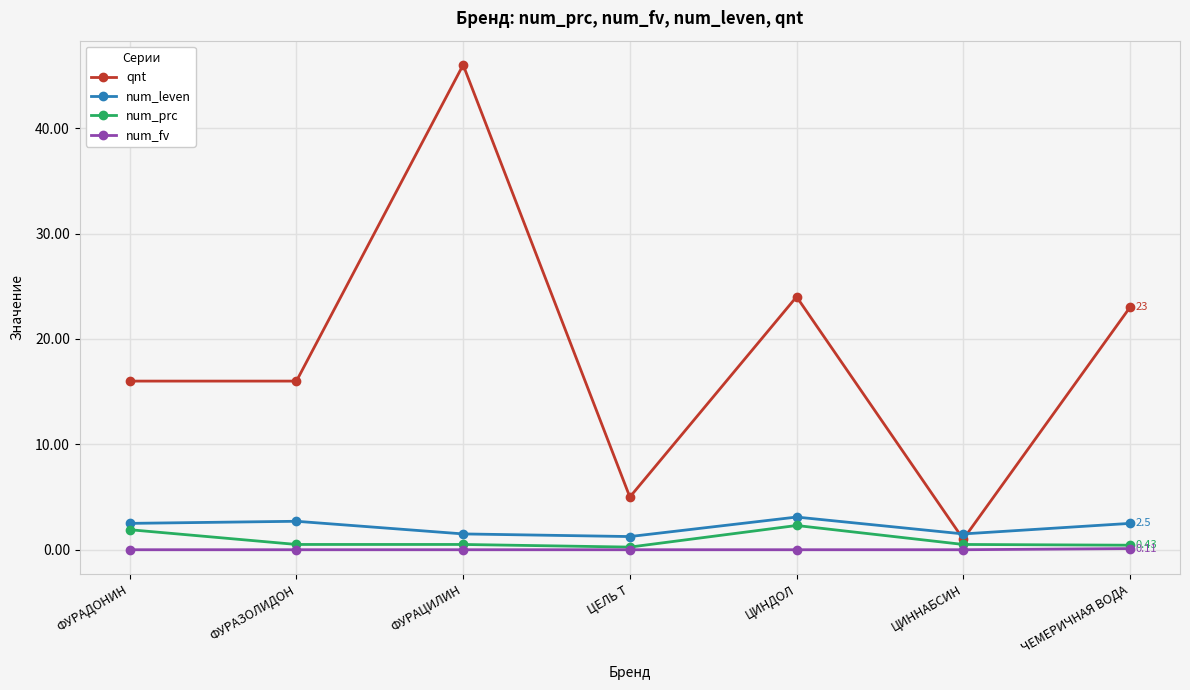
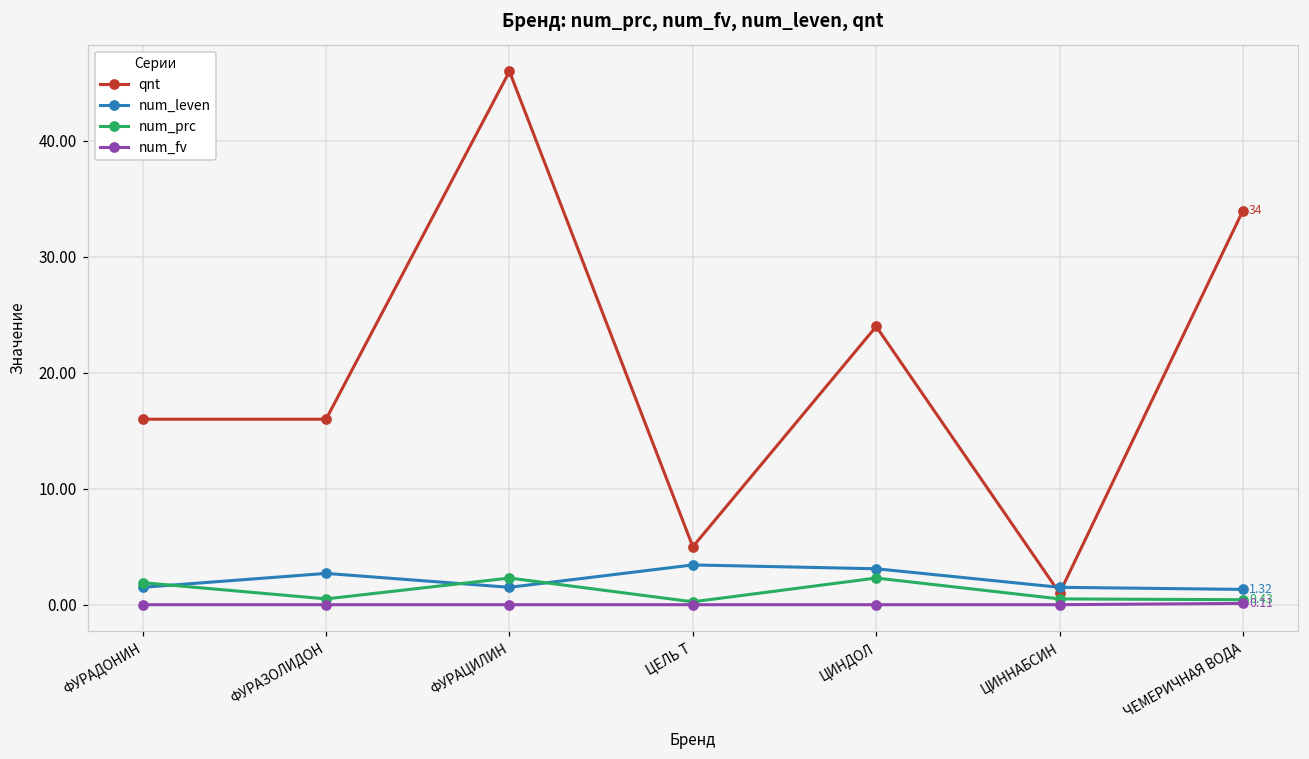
num_leven, ФУРАДОНИН: 2.5 -> 1.5
num_prc, ФУРАЦИЛИН: 0.5 -> 2.3
num_leven, ЦЕЛЬ Т: 1.3 -> 3.4
qnt, ЧЕМЕРИЧНАЯ ВОДА: 23 -> 34
num_leven, ЧЕМЕРИЧНАЯ ВОДА: 2.5 -> 1.32
